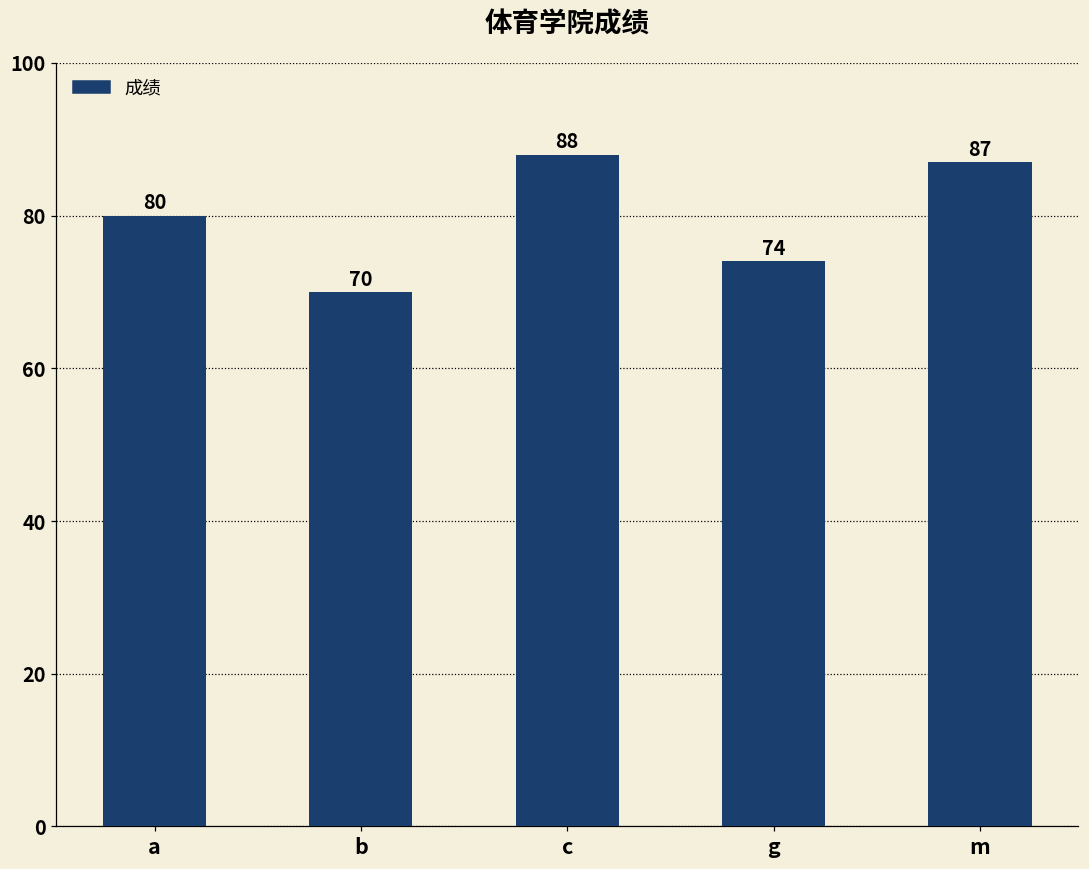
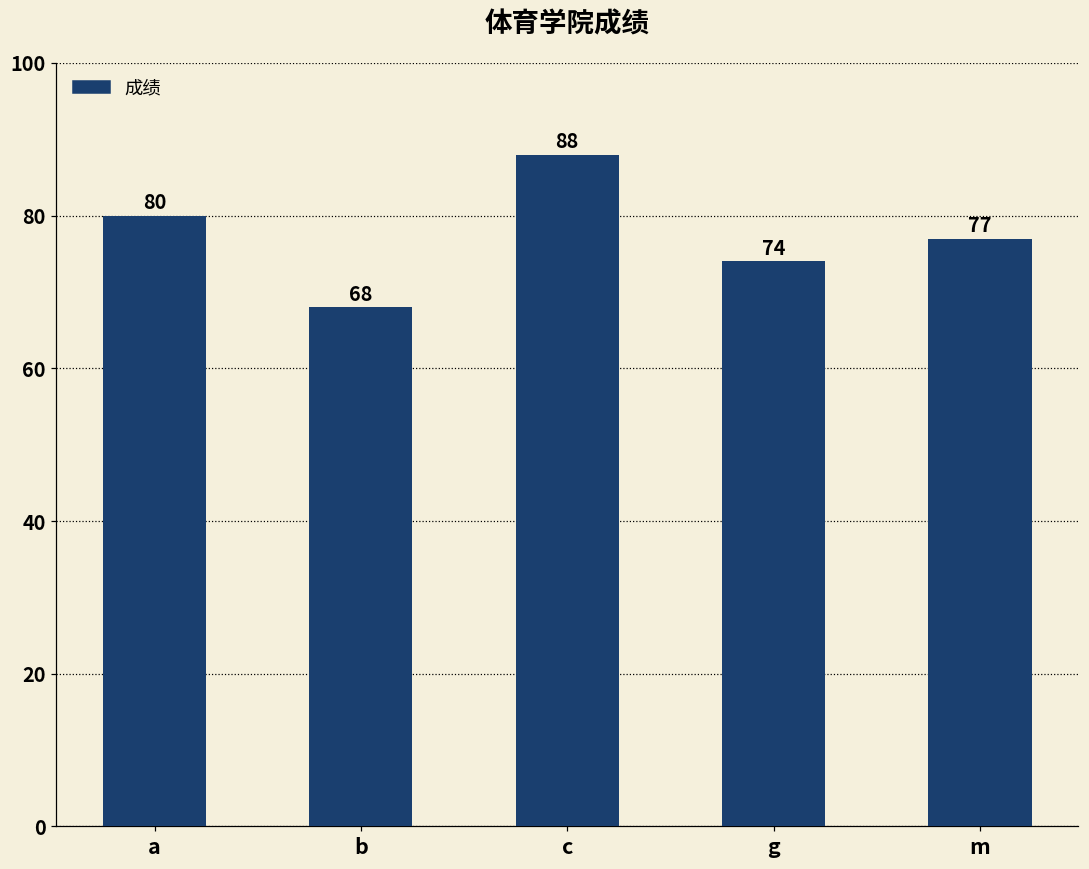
b: 70 -> 68
m: 87 -> 77
